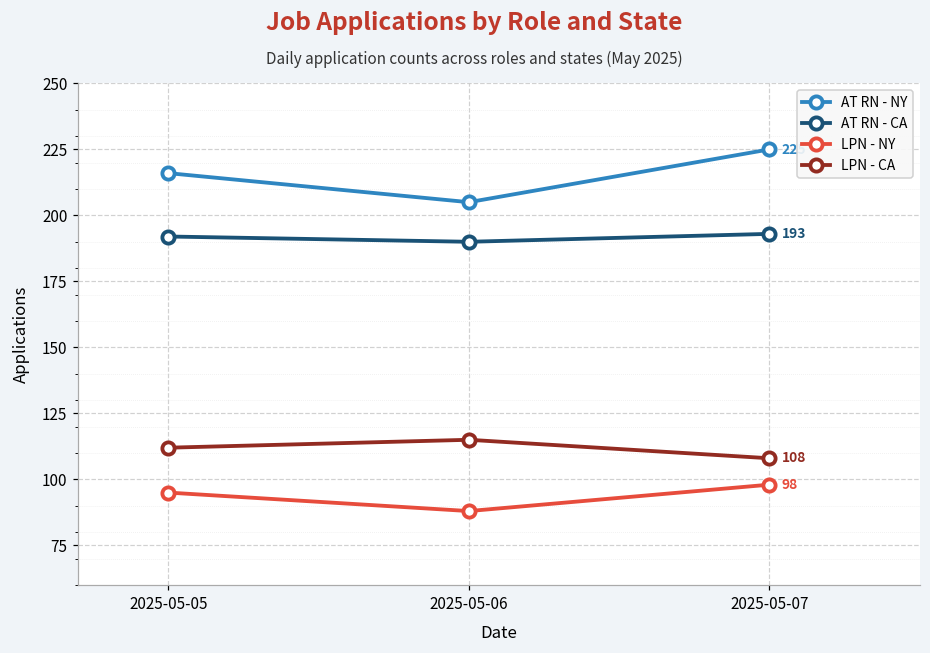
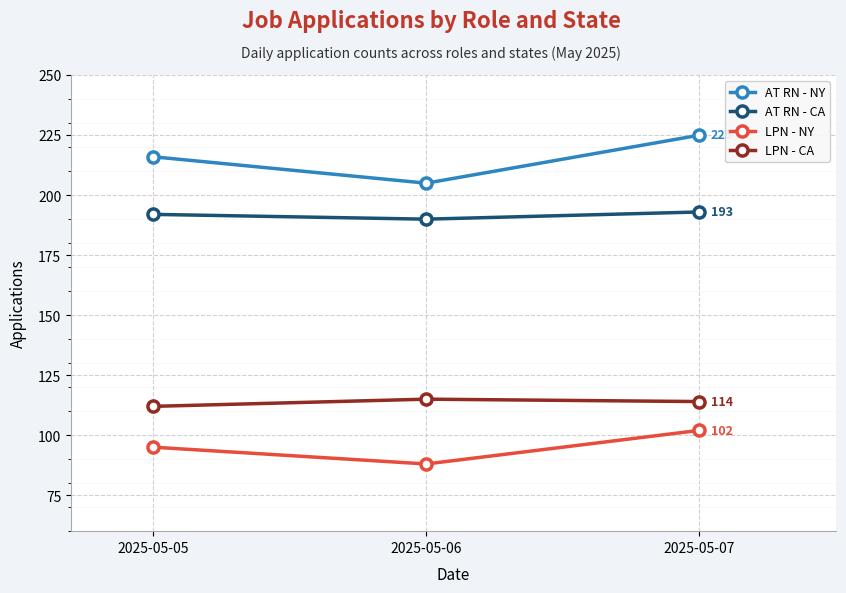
LPN - NY, 2025-05-07: 98 -> 102
LPN - CA, 2025-05-07: 108 -> 114
